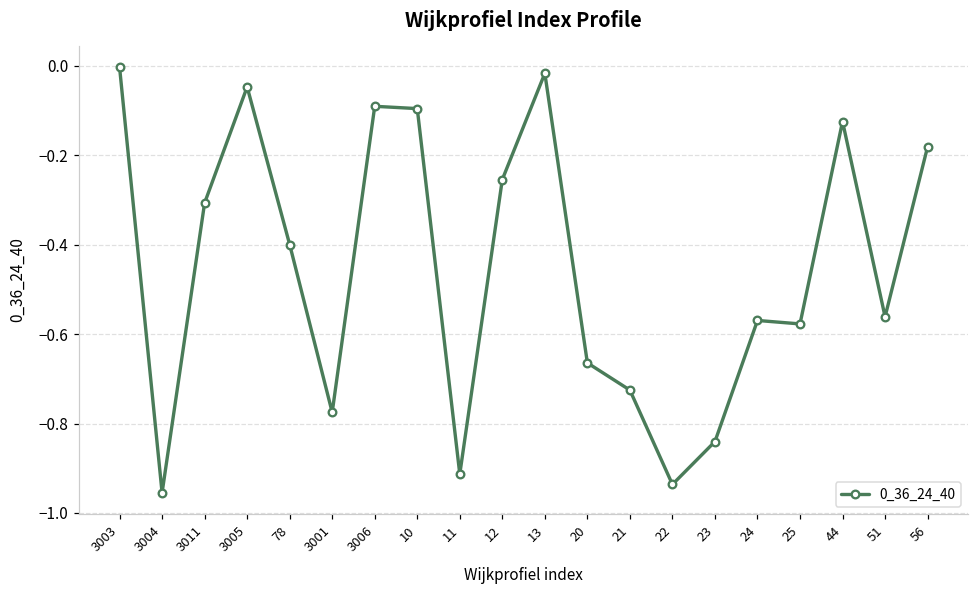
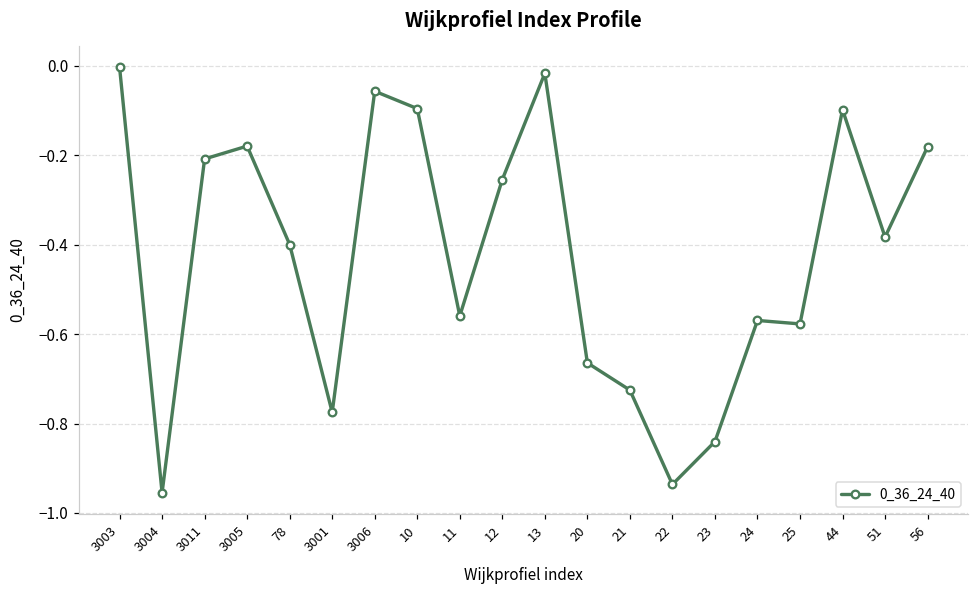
3011: -0.31 -> -0.21
3005: -0.05 -> -0.18
3006: -0.09 -> -0.06
11: -0.91 -> -0.56
44: -0.12 -> -0.10
51: -0.56 -> -0.38
